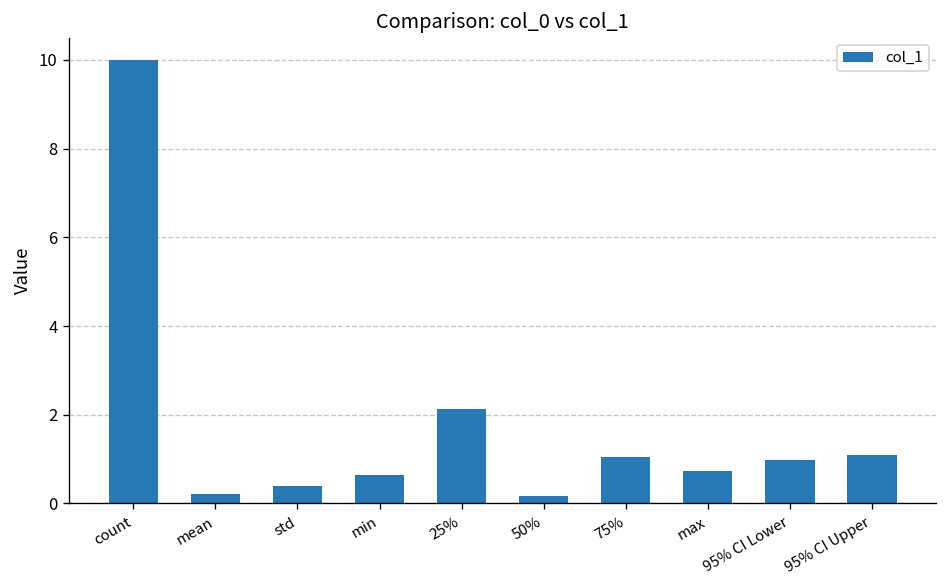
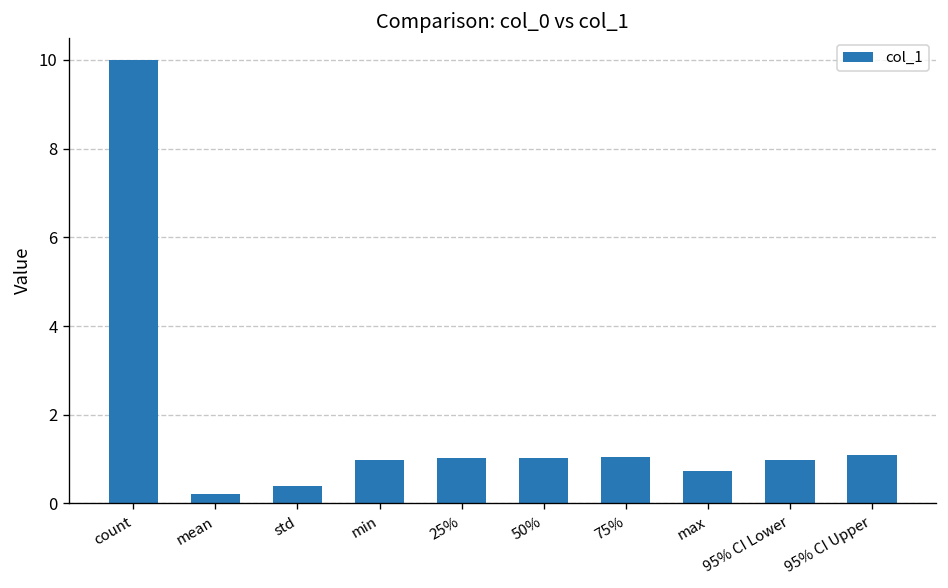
min: 0.6 -> 1.0
25%: 2.1 -> 1.0
50%: 0.2 -> 1.0
